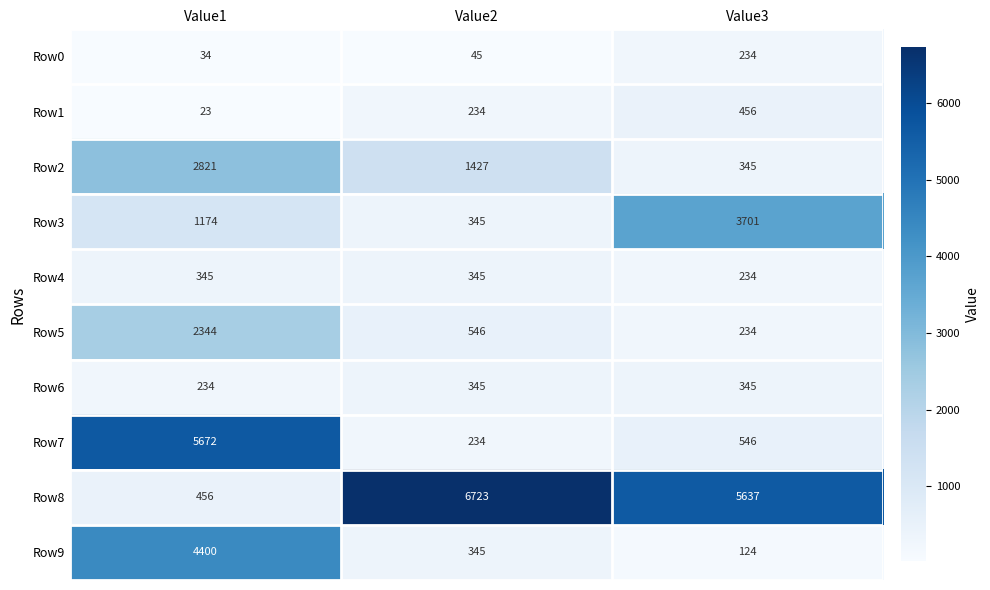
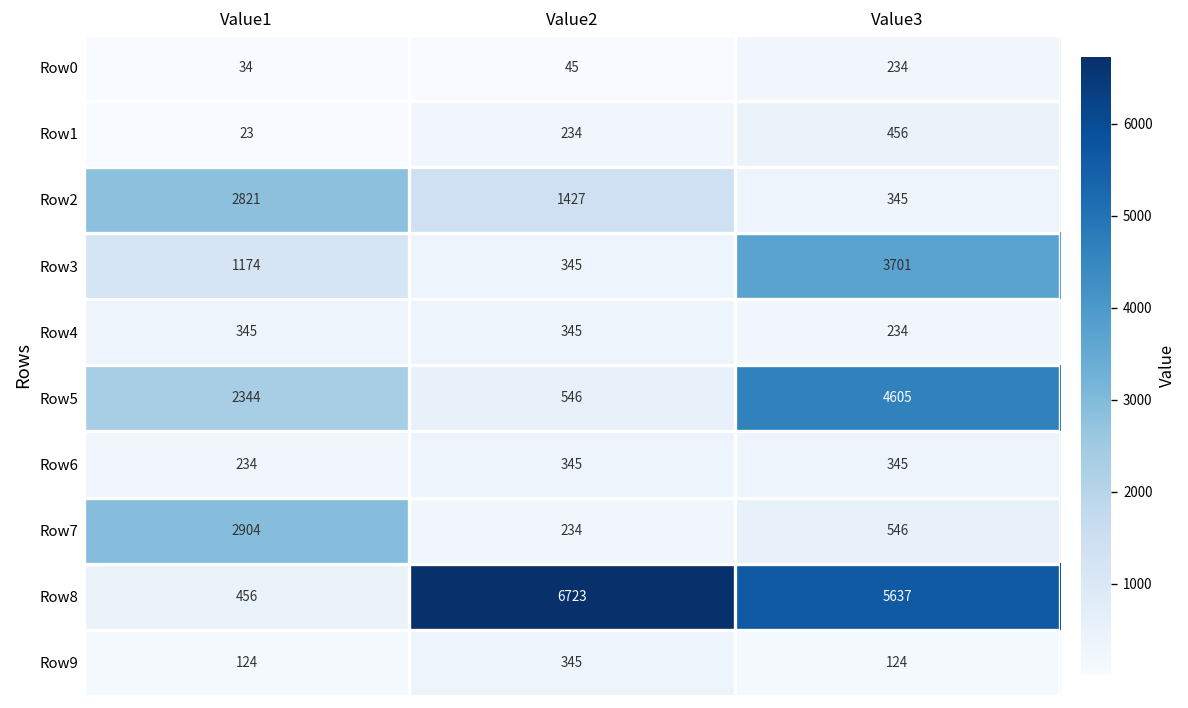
Row5, Value3: 234 -> 4605
Row7, Value1: 5672 -> 2904
Row9, Value1: 4400 -> 124
